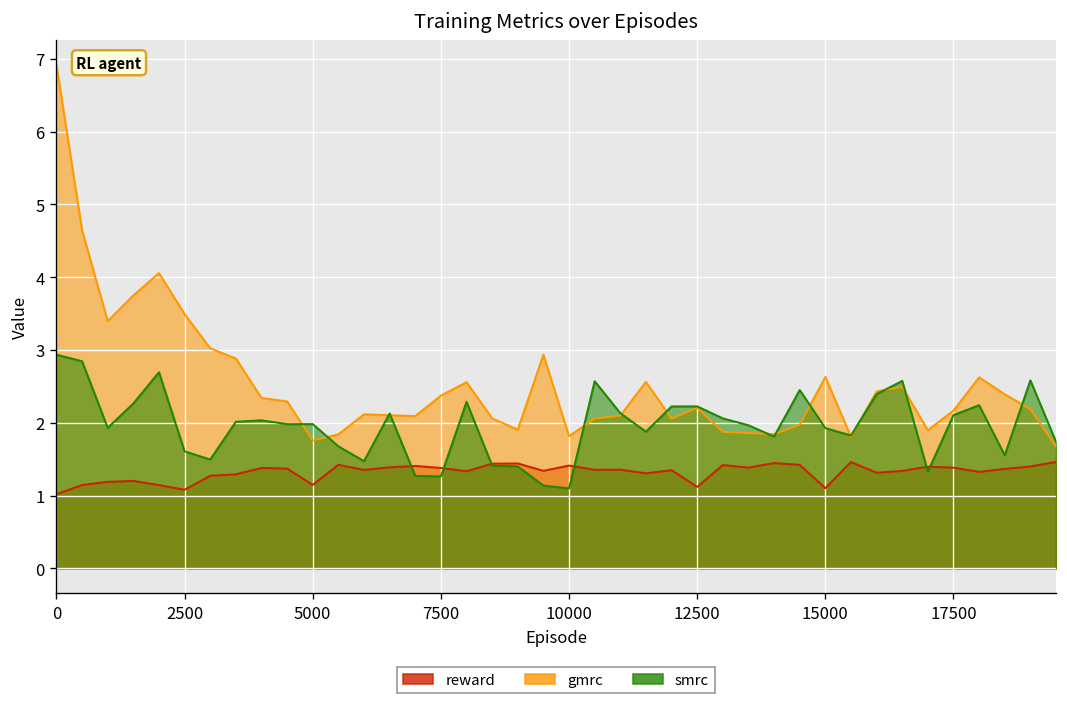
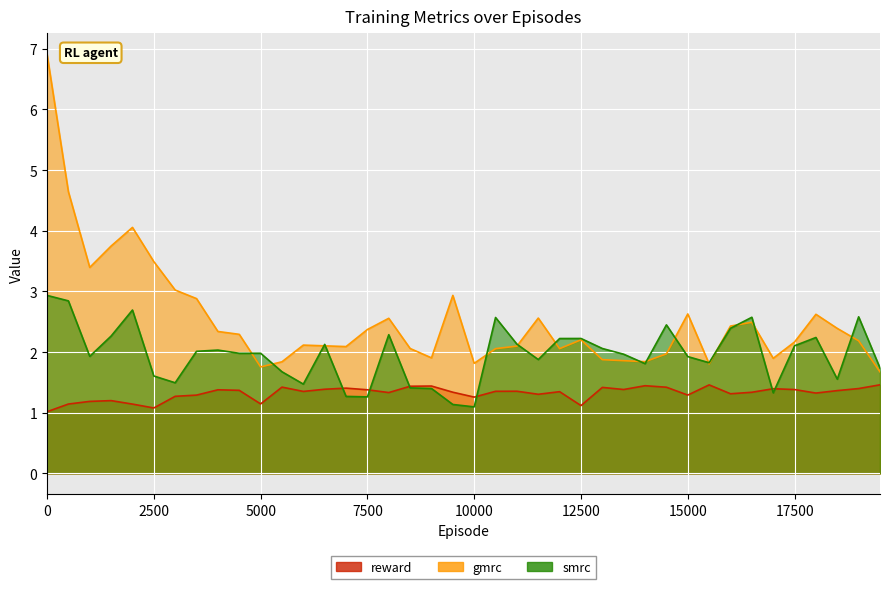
reward, 10000: 1.4 -> 1.3
reward, 15000: 1.1 -> 1.3
